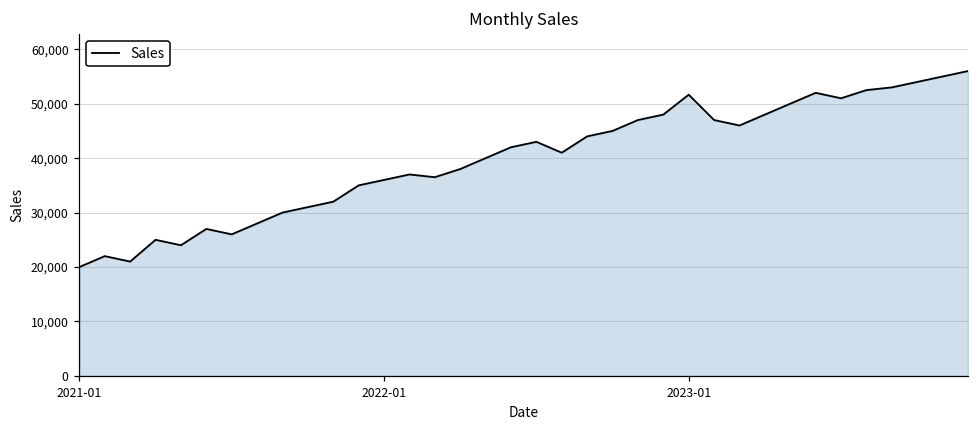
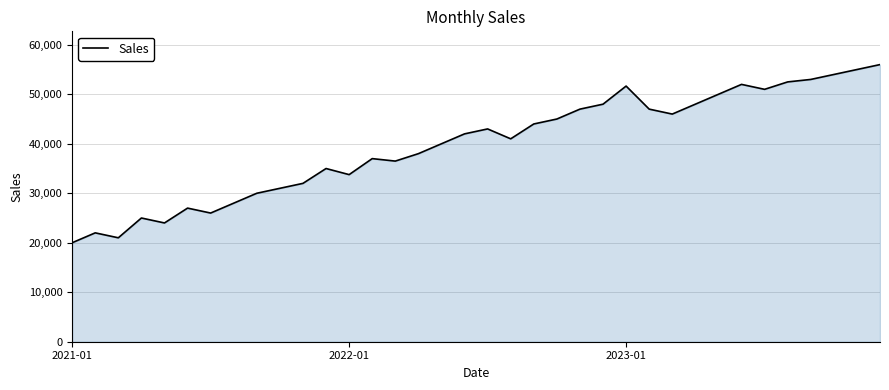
2022-01: 36,000 -> 34,000
